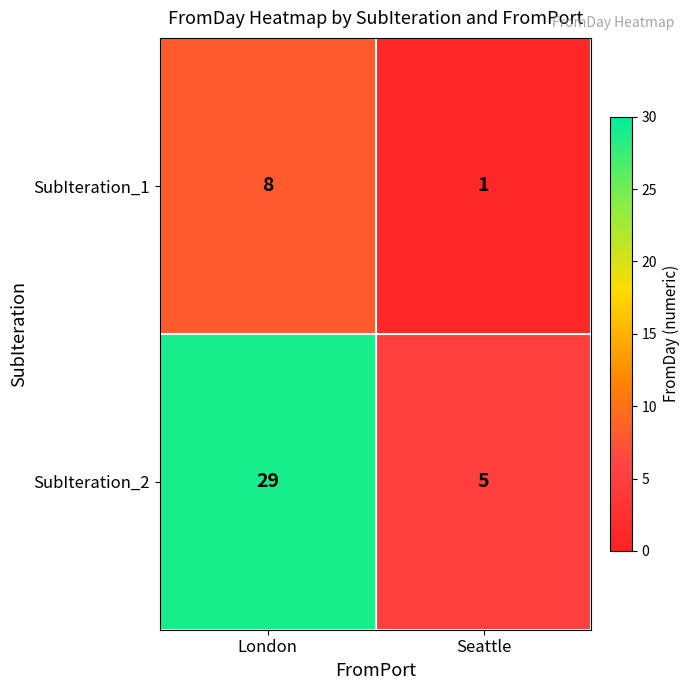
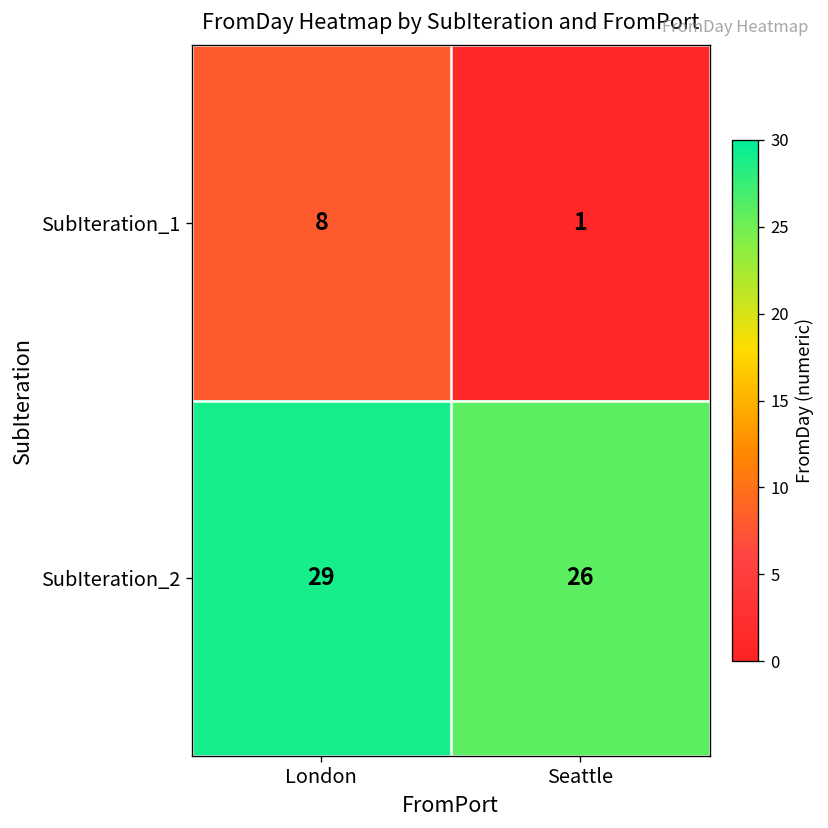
SubIteration_2, Seattle: 5 -> 26
